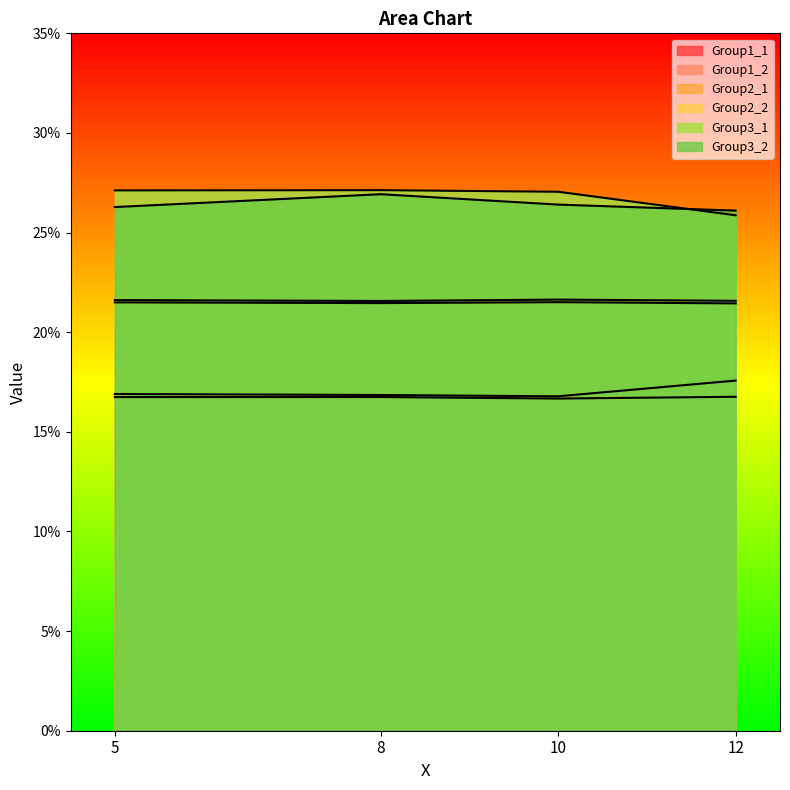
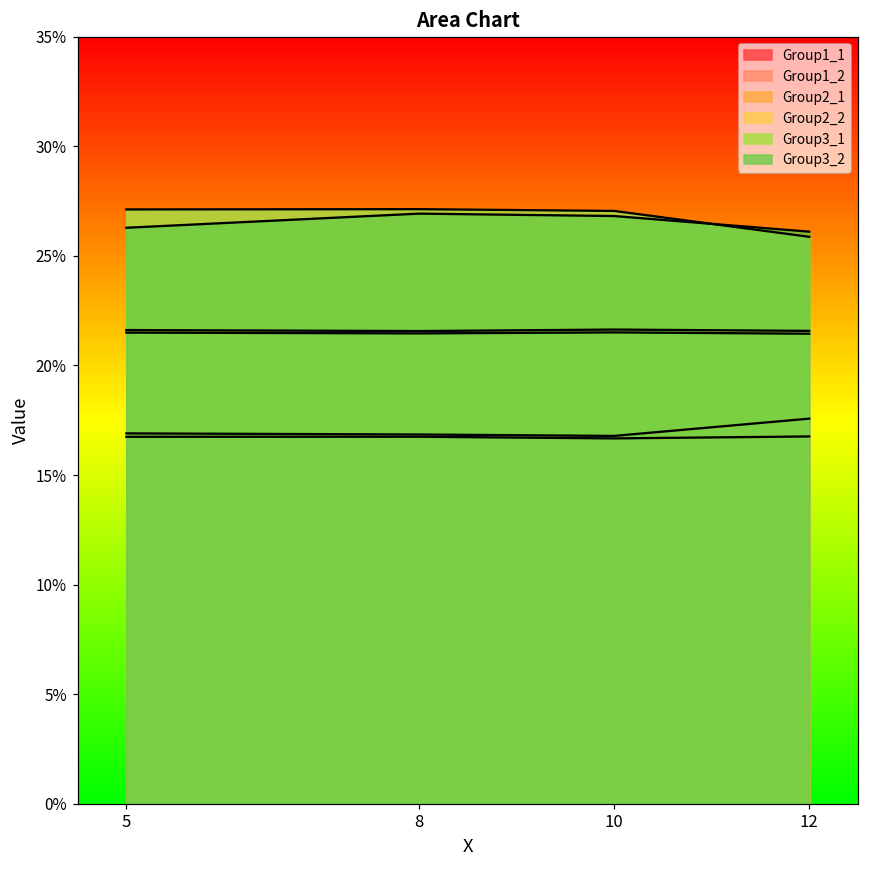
Group3_2, 10: 26.4% -> 26.8%
